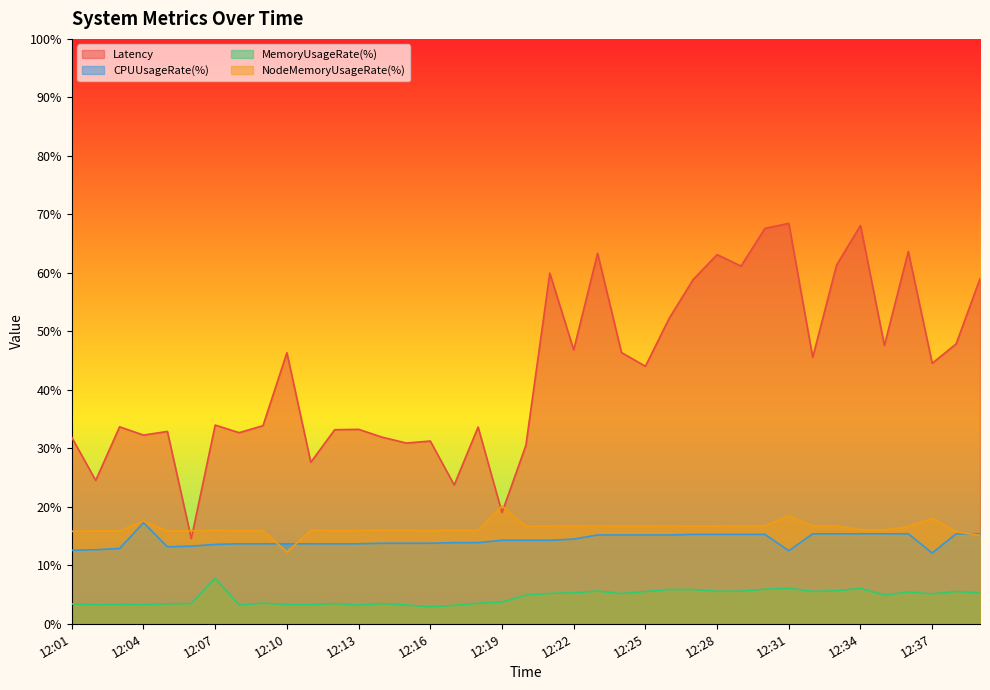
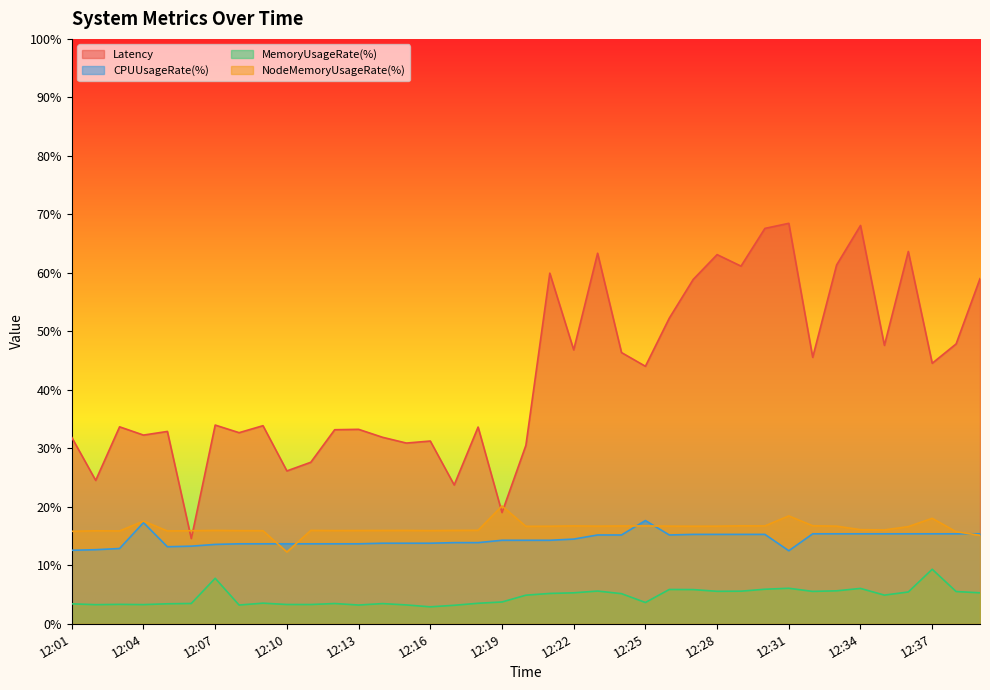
Latency, 12:10: 46% -> 26%
CPUUsageRate(%), 12:25: 15% -> 18%
MemoryUsageRate(%), 12:25: 6% -> 4%
CPUUsageRate(%), 12:37: 12% -> 15%
MemoryUsageRate(%), 12:37: 5% -> 9%
